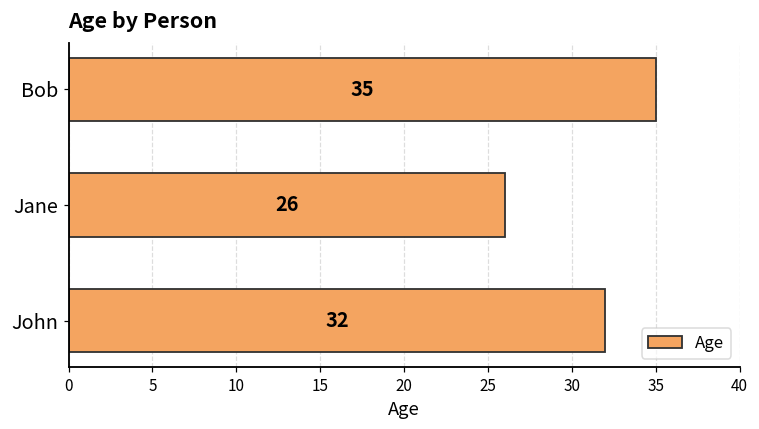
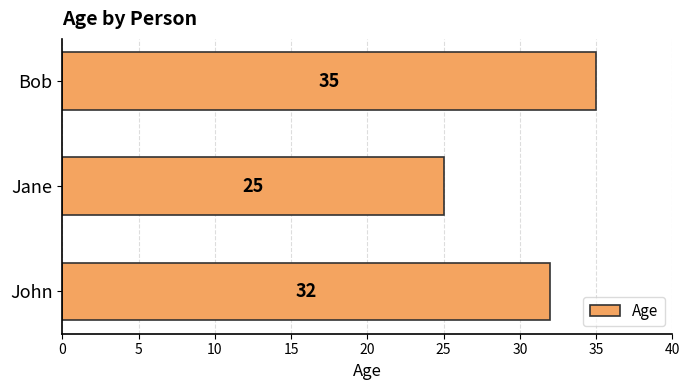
Jane: 26 -> 25
